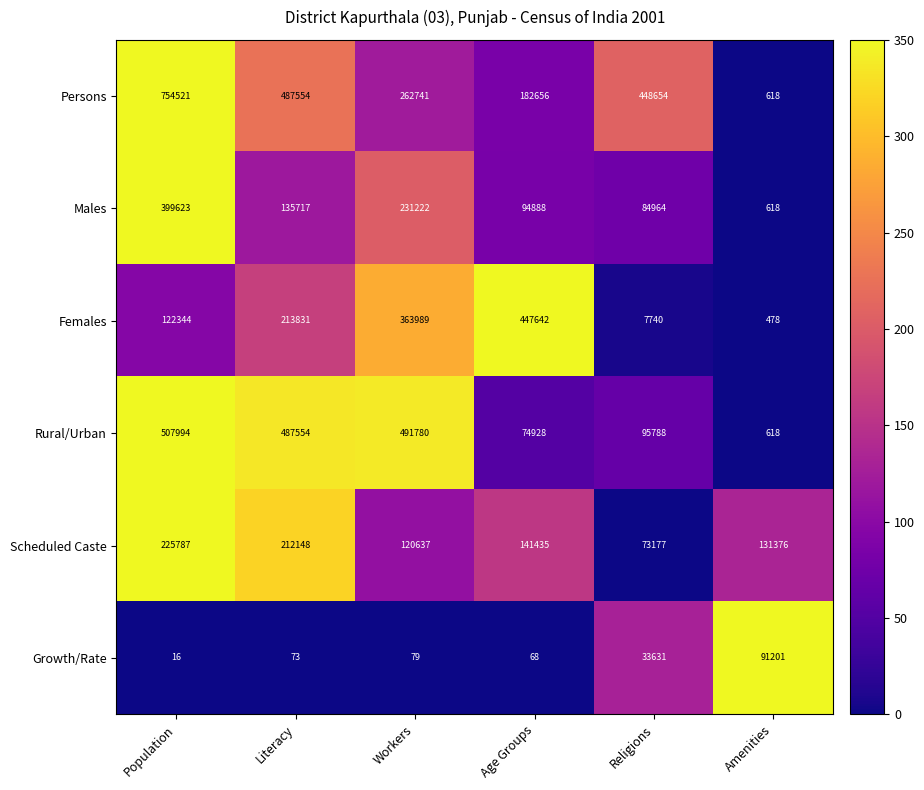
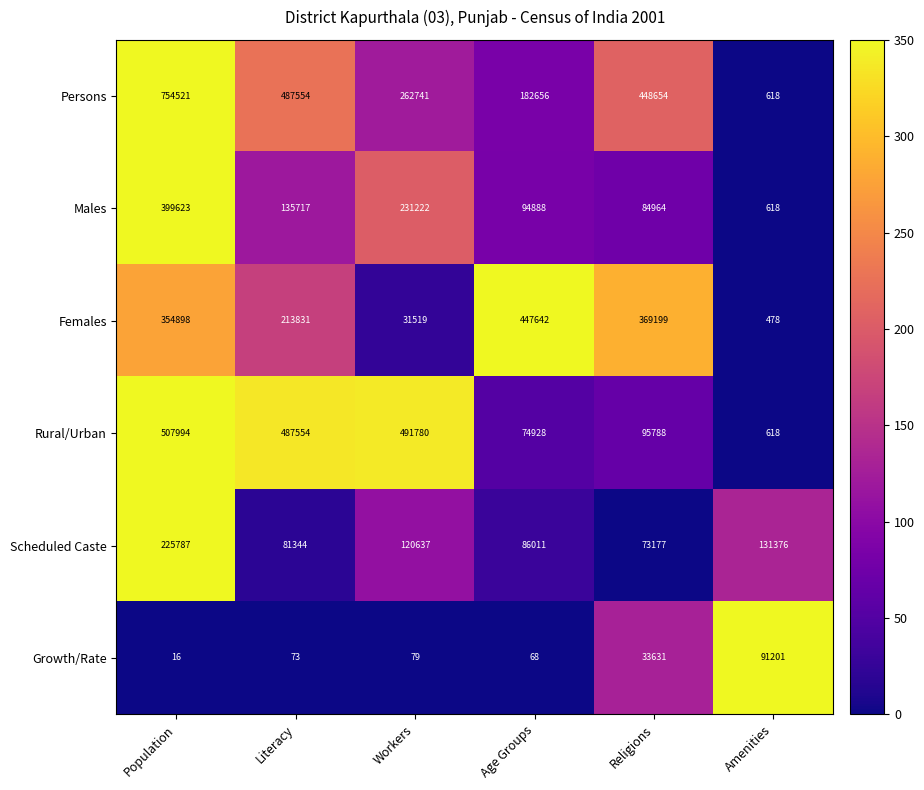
Females, Population: 122344 -> 354898
Females, Workers: 363989 -> 31519
Females, Religions: 7740 -> 369199
Scheduled Caste, Literacy: 212148 -> 81344
Scheduled Caste, Age Groups: 141435 -> 86011
